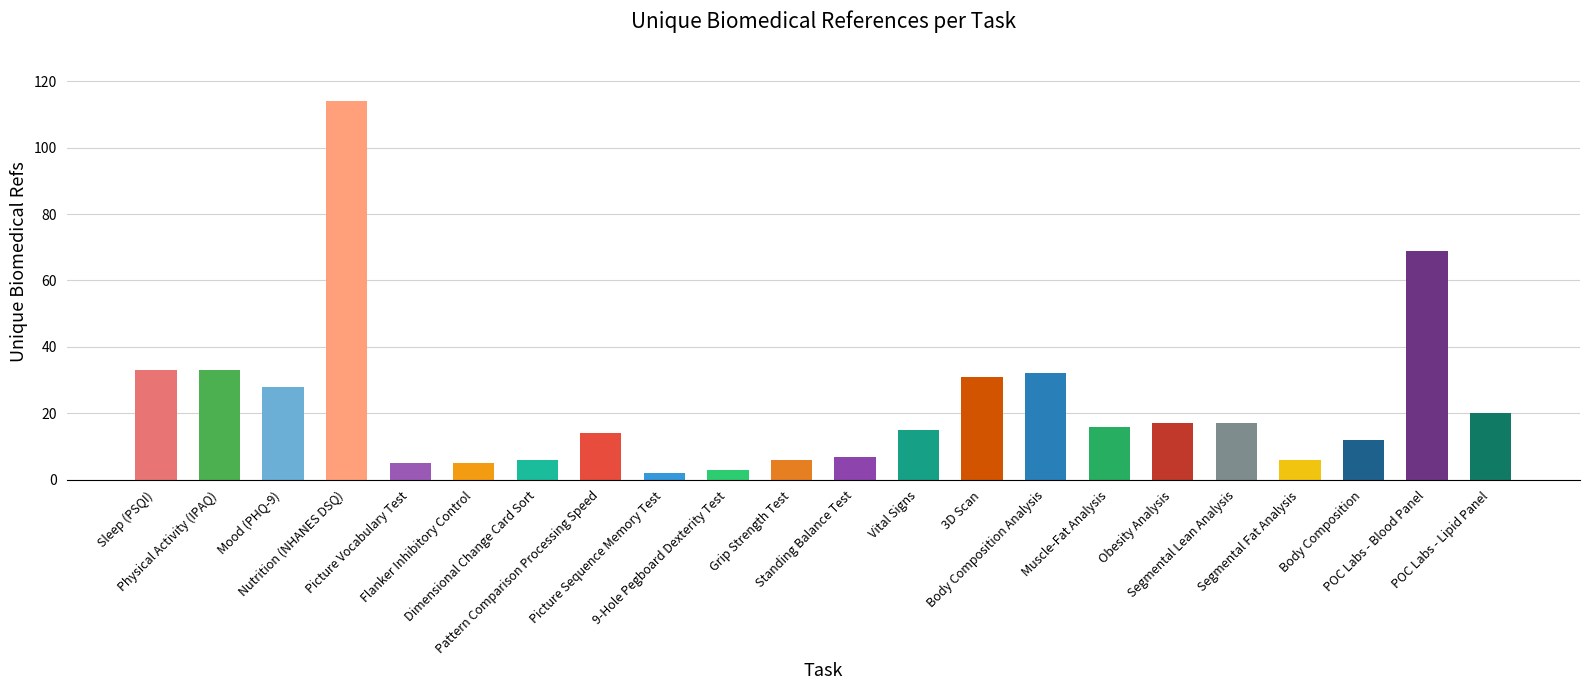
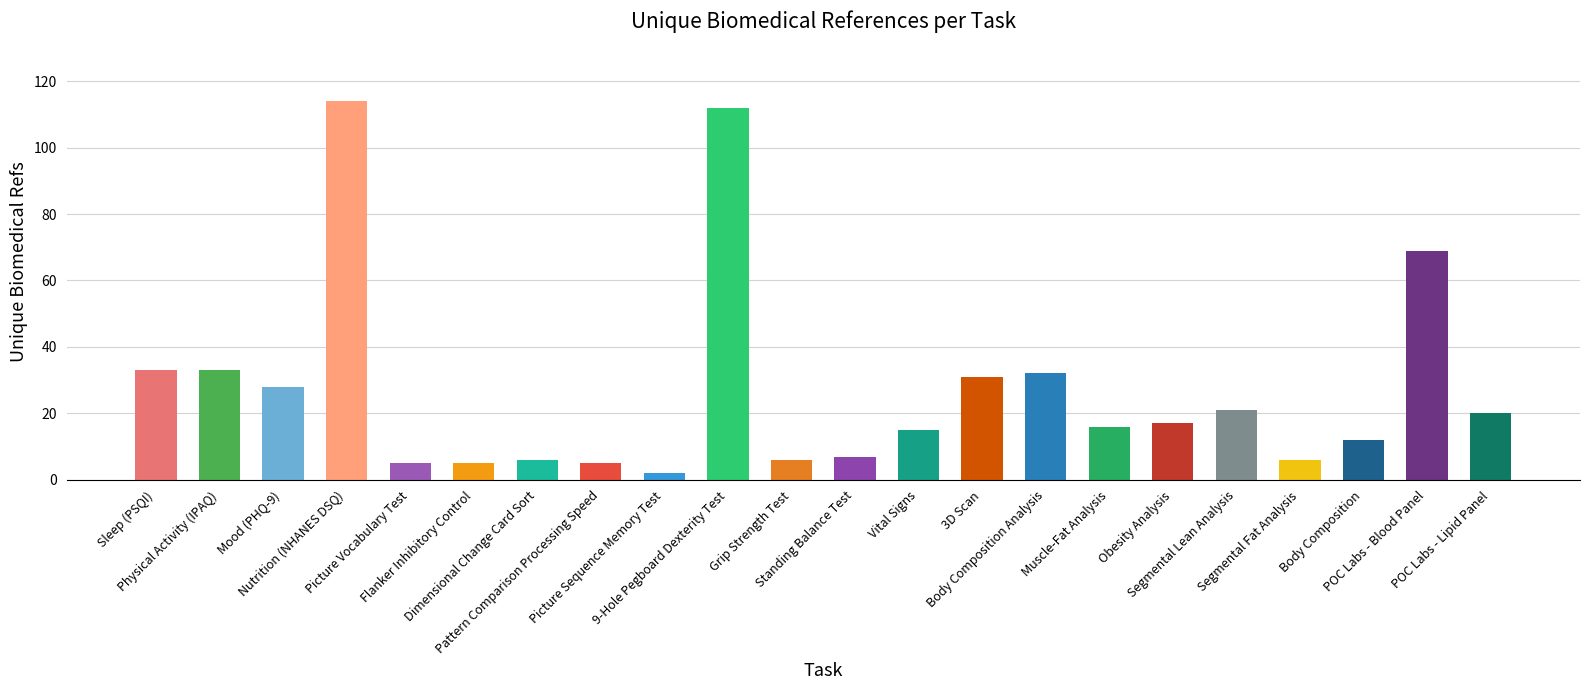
Pattern Comparison Processing Speed: 14 -> 5
9-Hole Pegboard Dexterity Test: 3 -> 112
Segmental Lean Analysis: 17 -> 21
